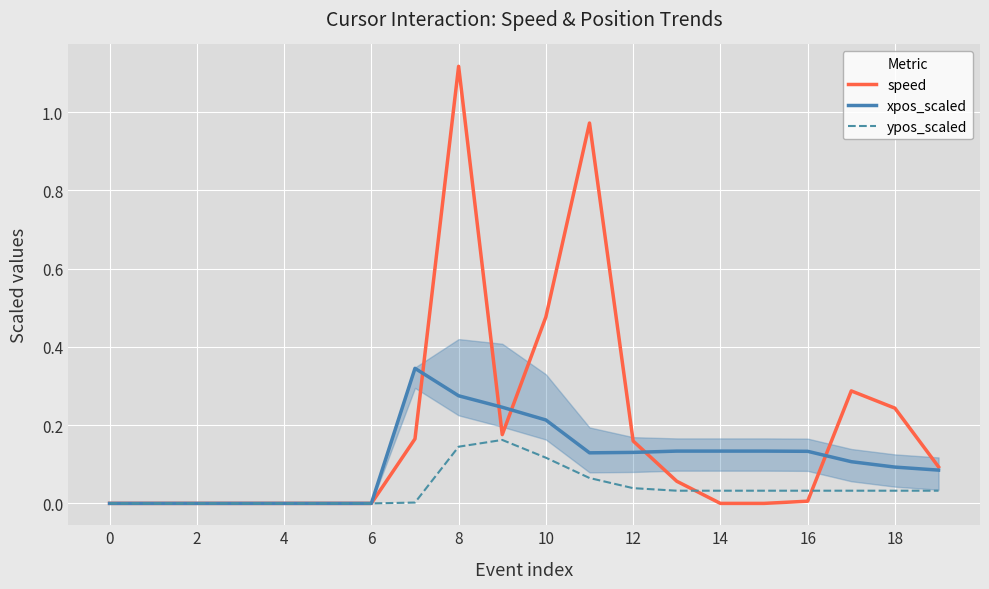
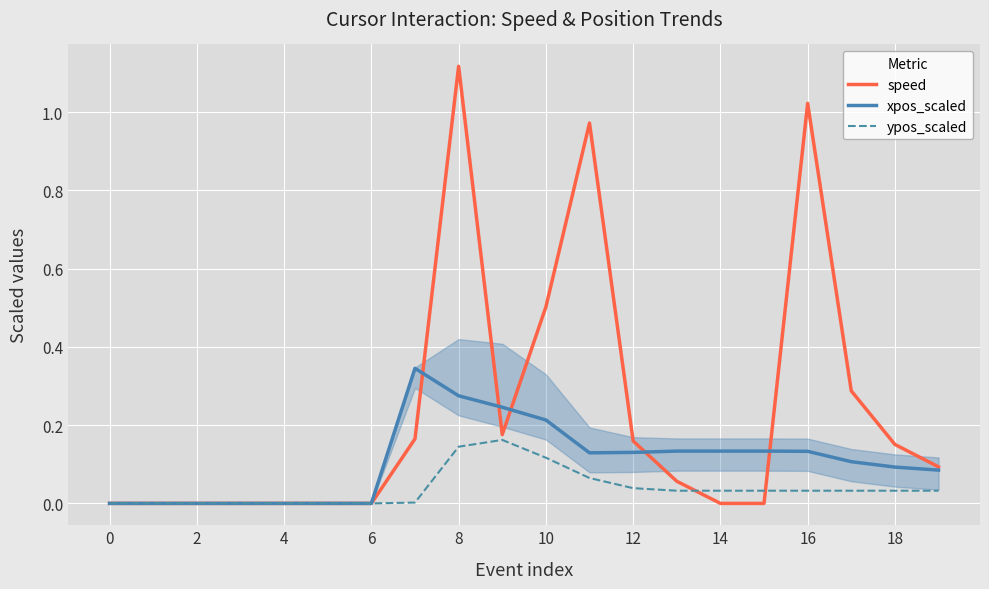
speed, 10: 0.48 -> 0.50
speed, 16: 0.01 -> 1.02
speed, 18: 0.24 -> 0.15
